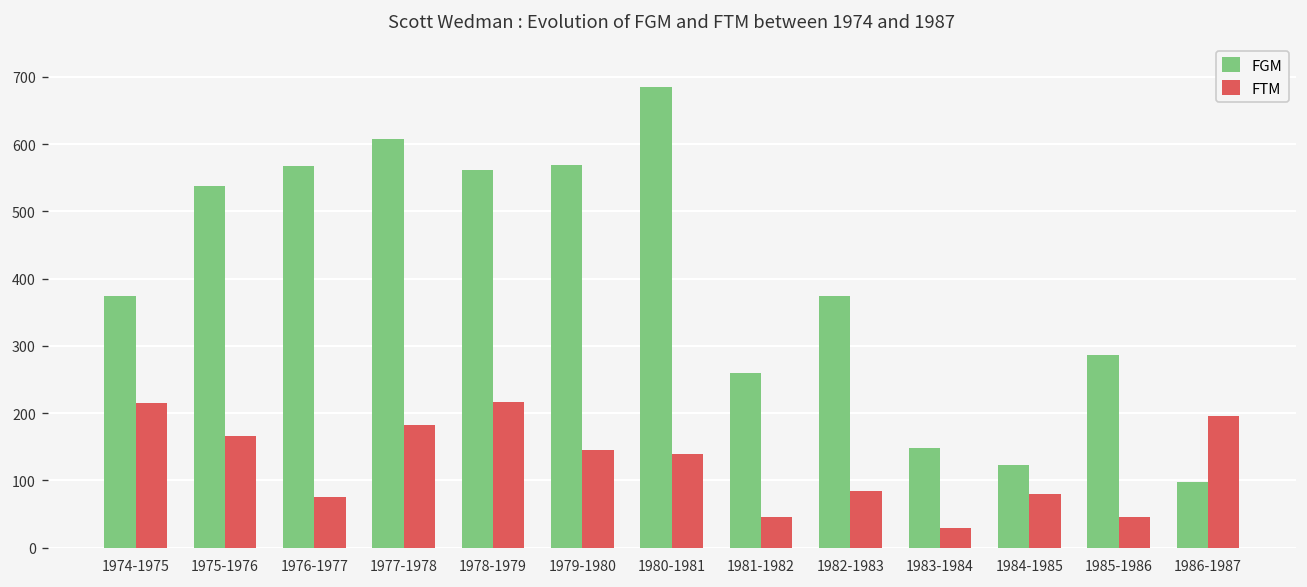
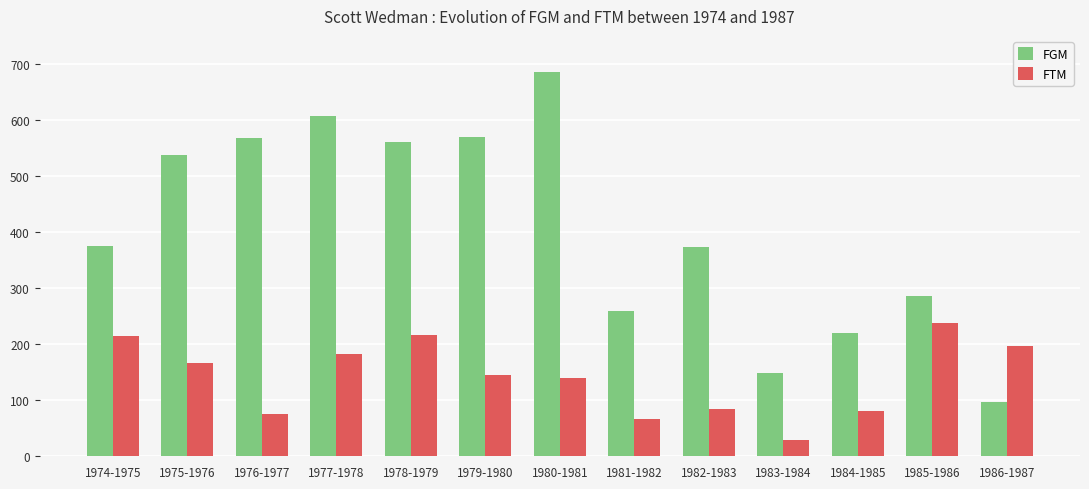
FTM, 1981-1982: 50 -> 70
FGM, 1984-1985: 120 -> 220
FTM, 1985-1986: 50 -> 240
